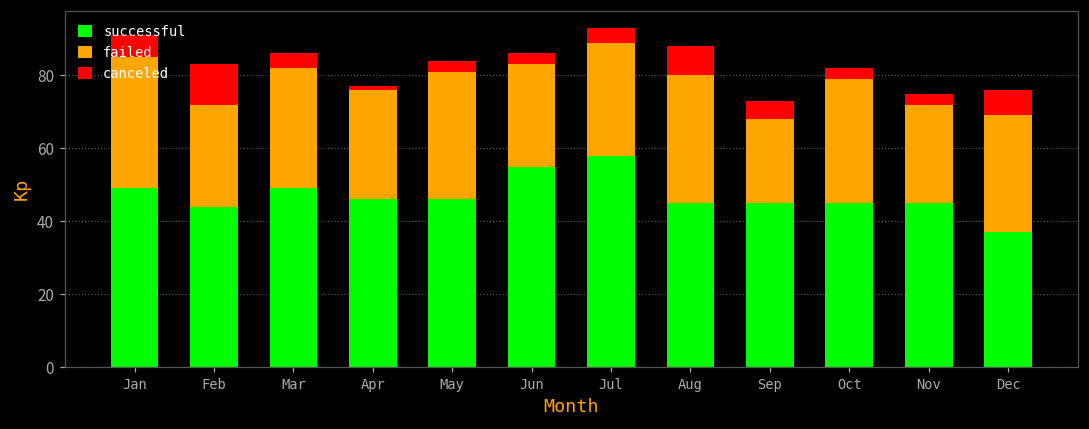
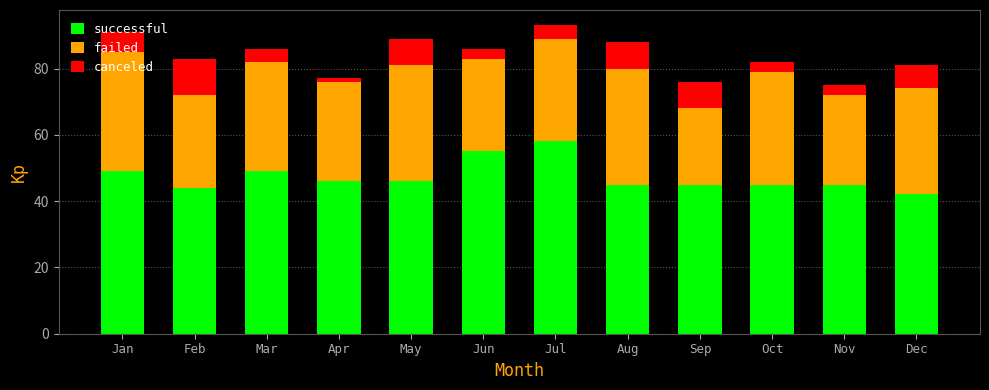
canceled, May: 3 -> 8
canceled, Sep: 5 -> 8
successful, Dec: 37 -> 42
